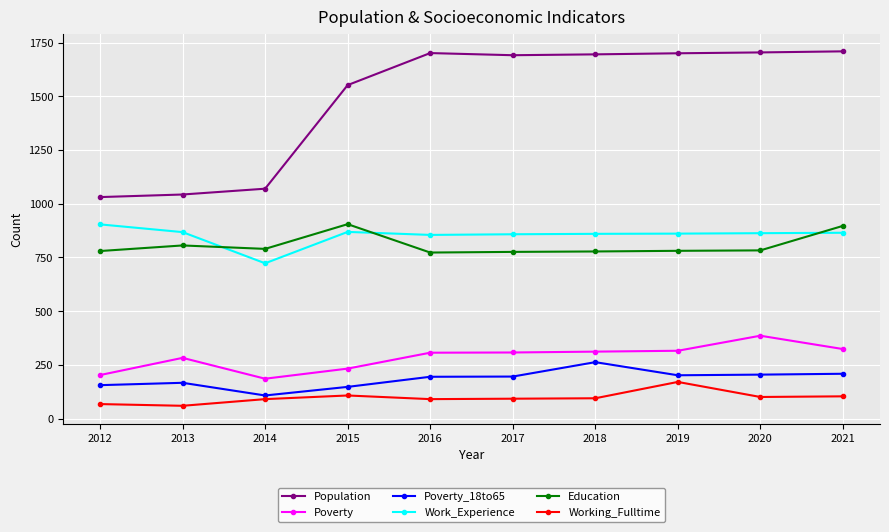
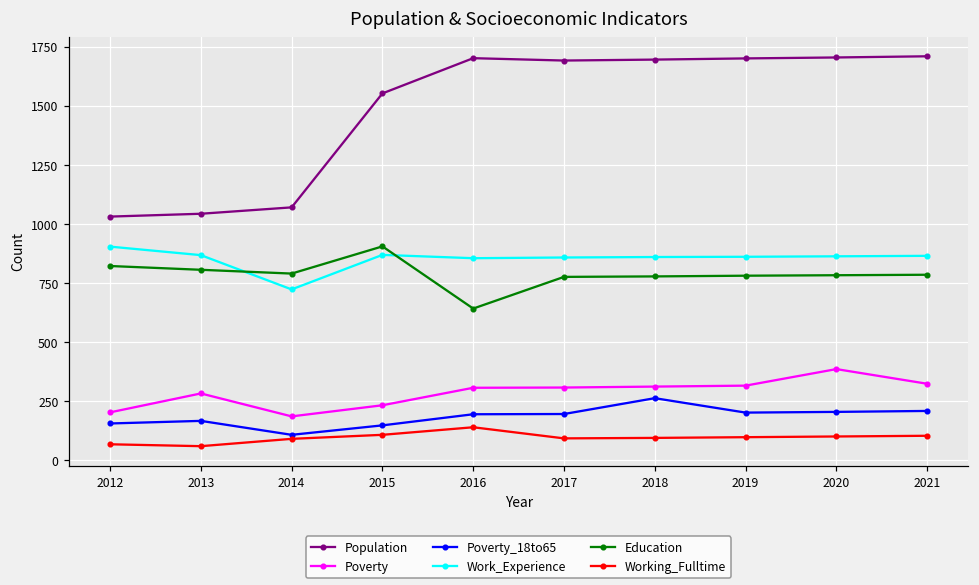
Education, 2012: 780 -> 820
Education, 2016: 770 -> 640
Working_Fulltime, 2016: 90 -> 140
Working_Fulltime, 2019: 170 -> 100
Education, 2021: 900 -> 790
